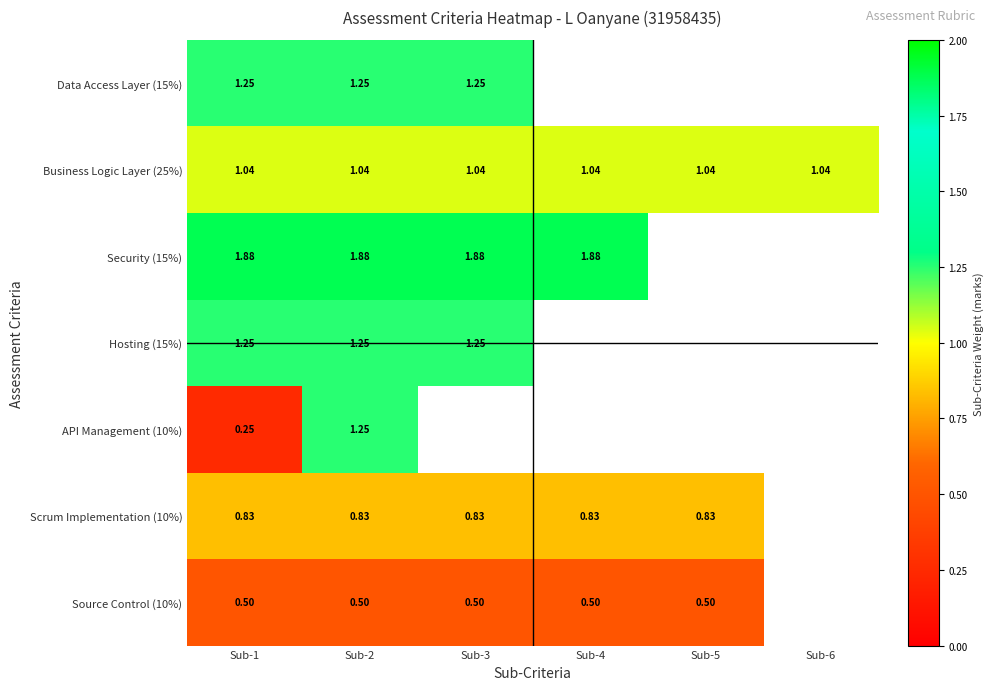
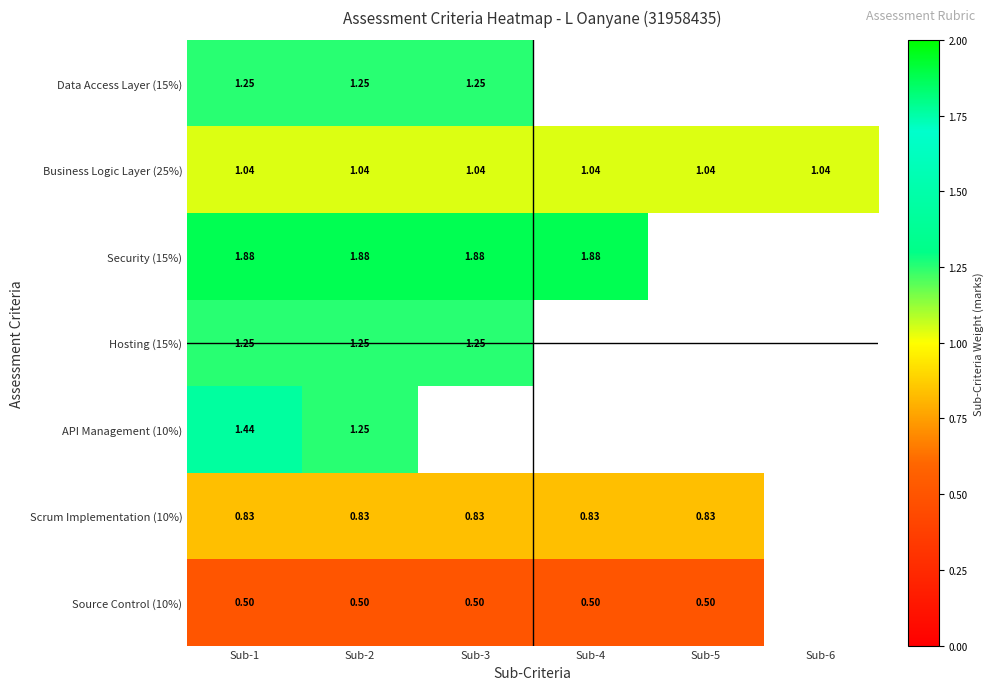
API Management (10%), Sub-1: 0.25 -> 1.44
